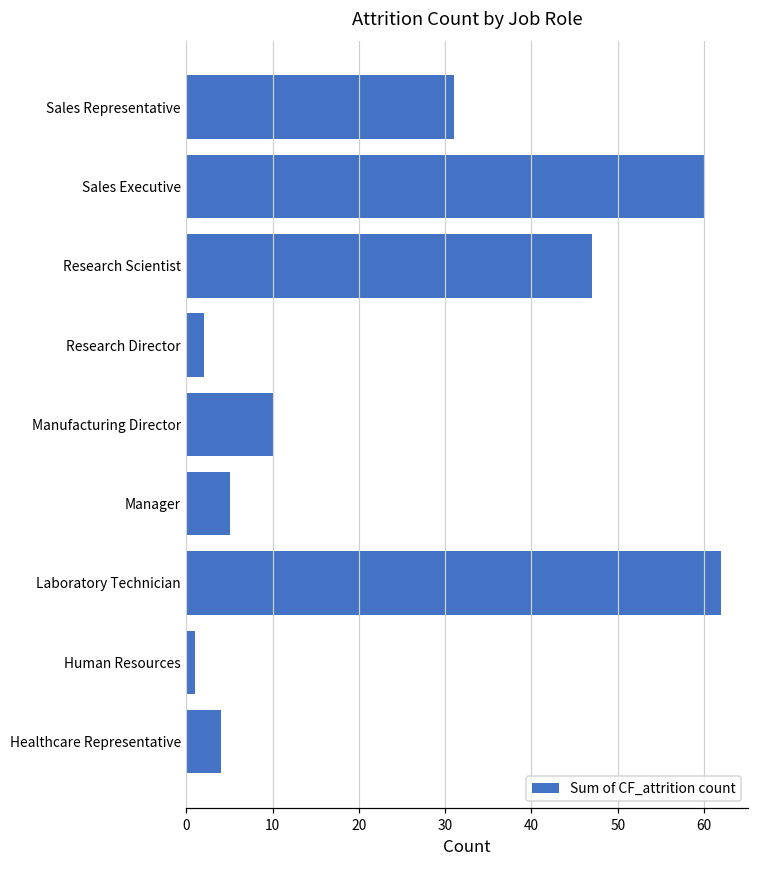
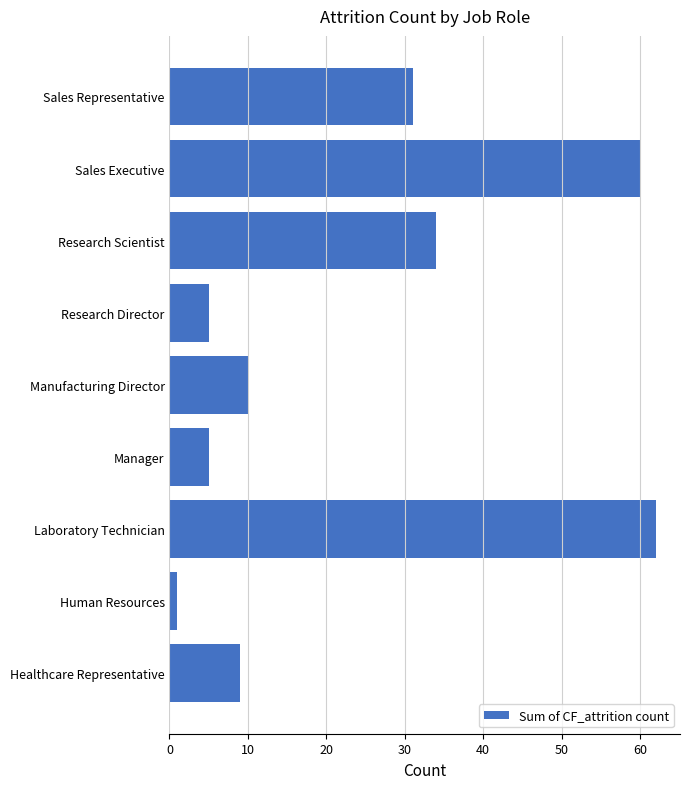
Research Scientist: 47 -> 34
Research Director: 2 -> 5
Healthcare Representative: 4 -> 9
